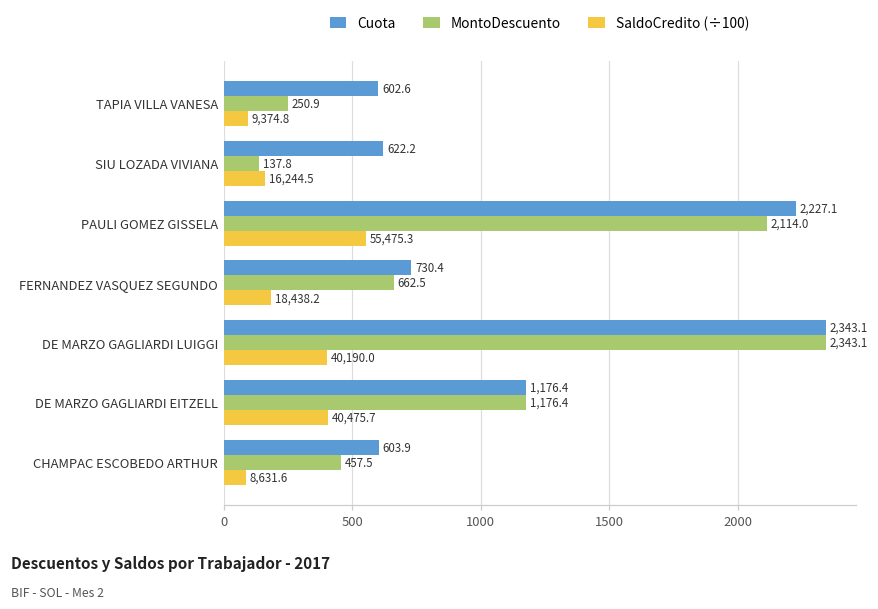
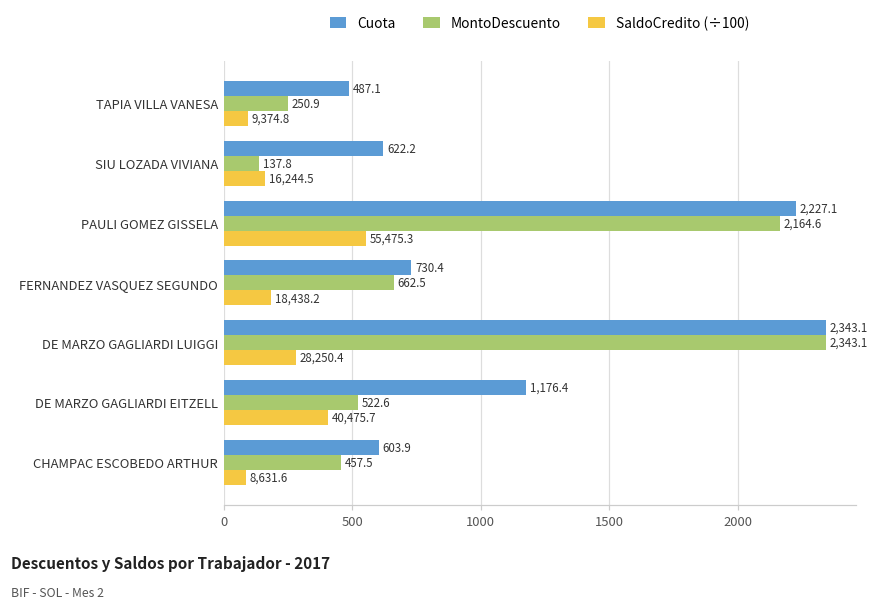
Cuota, TAPIA VILLA VANESA: 602.6 -> 487.1
MontoDescuento, PAULI GOMEZ GISSELA: 2,114.0 -> 2,164.6
SaldoCredito (÷100), DE MARZO GAGLIARDI LUIGGI: 40,190.0 -> 28,250.4
MontoDescuento, DE MARZO GAGLIARDI EITZELL: 1,176.4 -> 522.6
